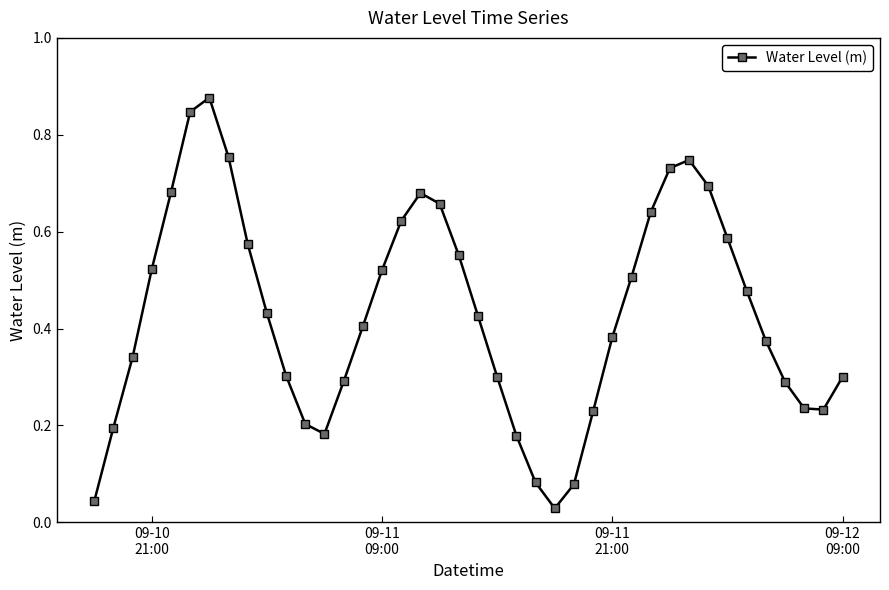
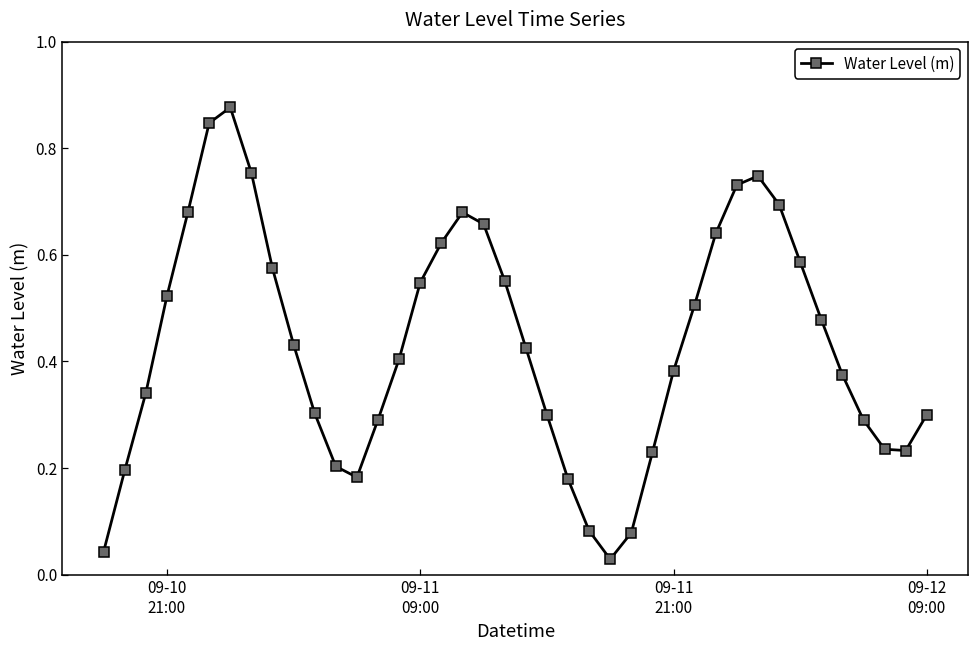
09-11 09:00: 0.52 -> 0.55
